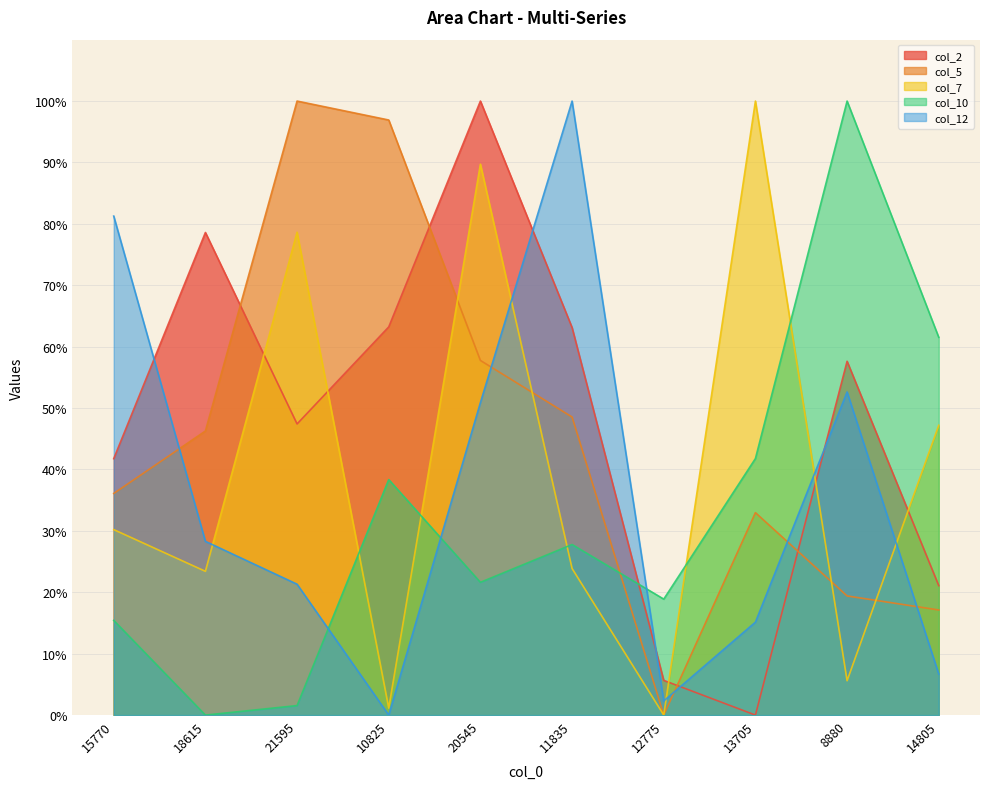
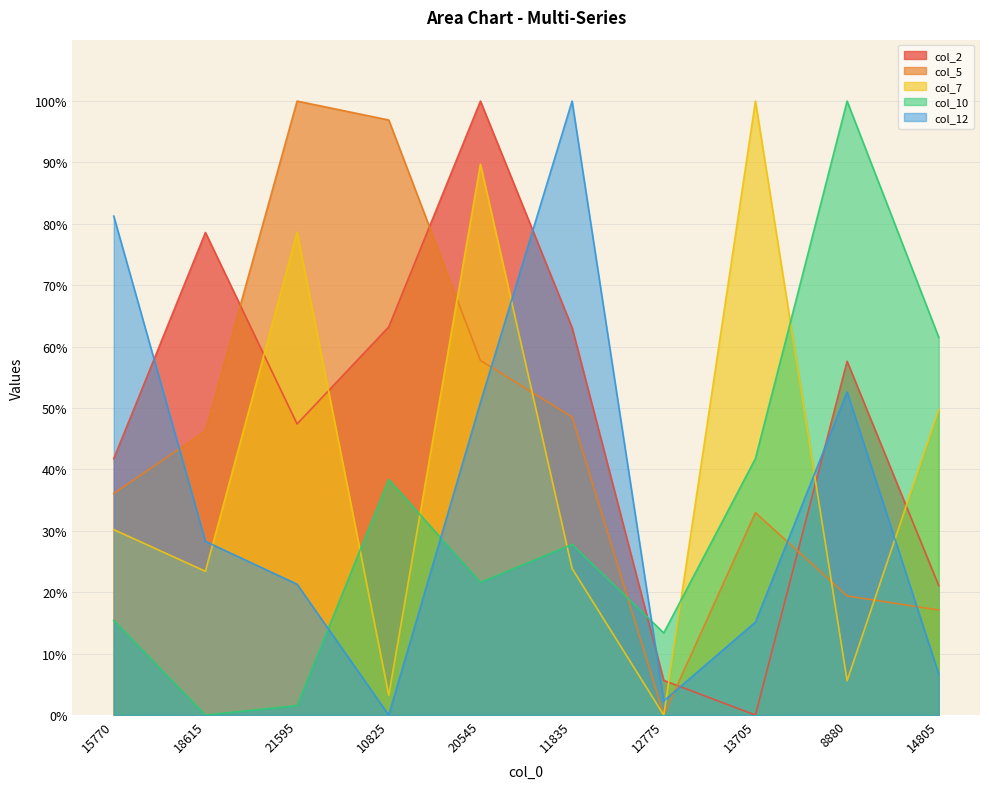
col_7, 10825: 1% -> 3%
col_10, 12775: 19% -> 13%
col_7, 14805: 47% -> 50%
